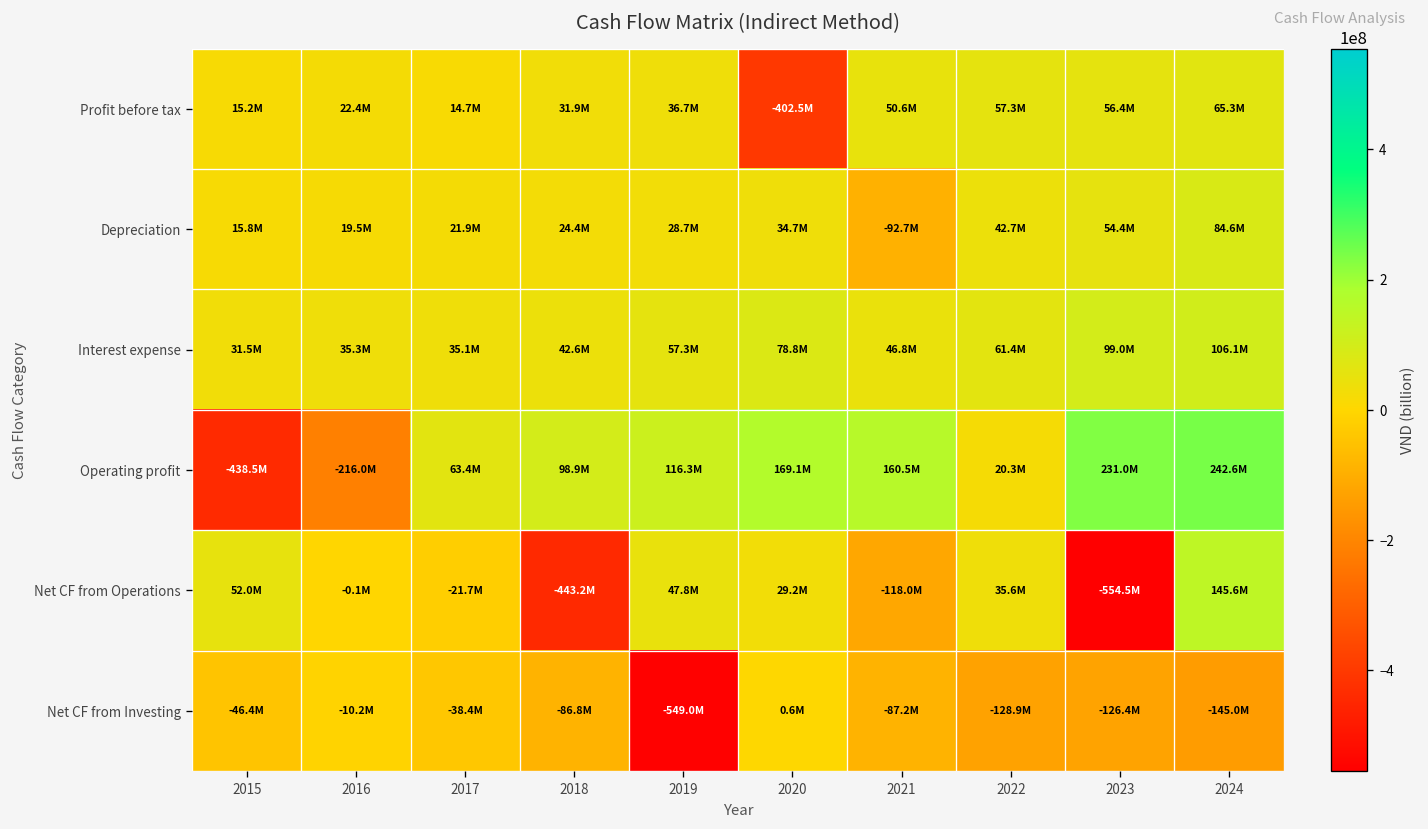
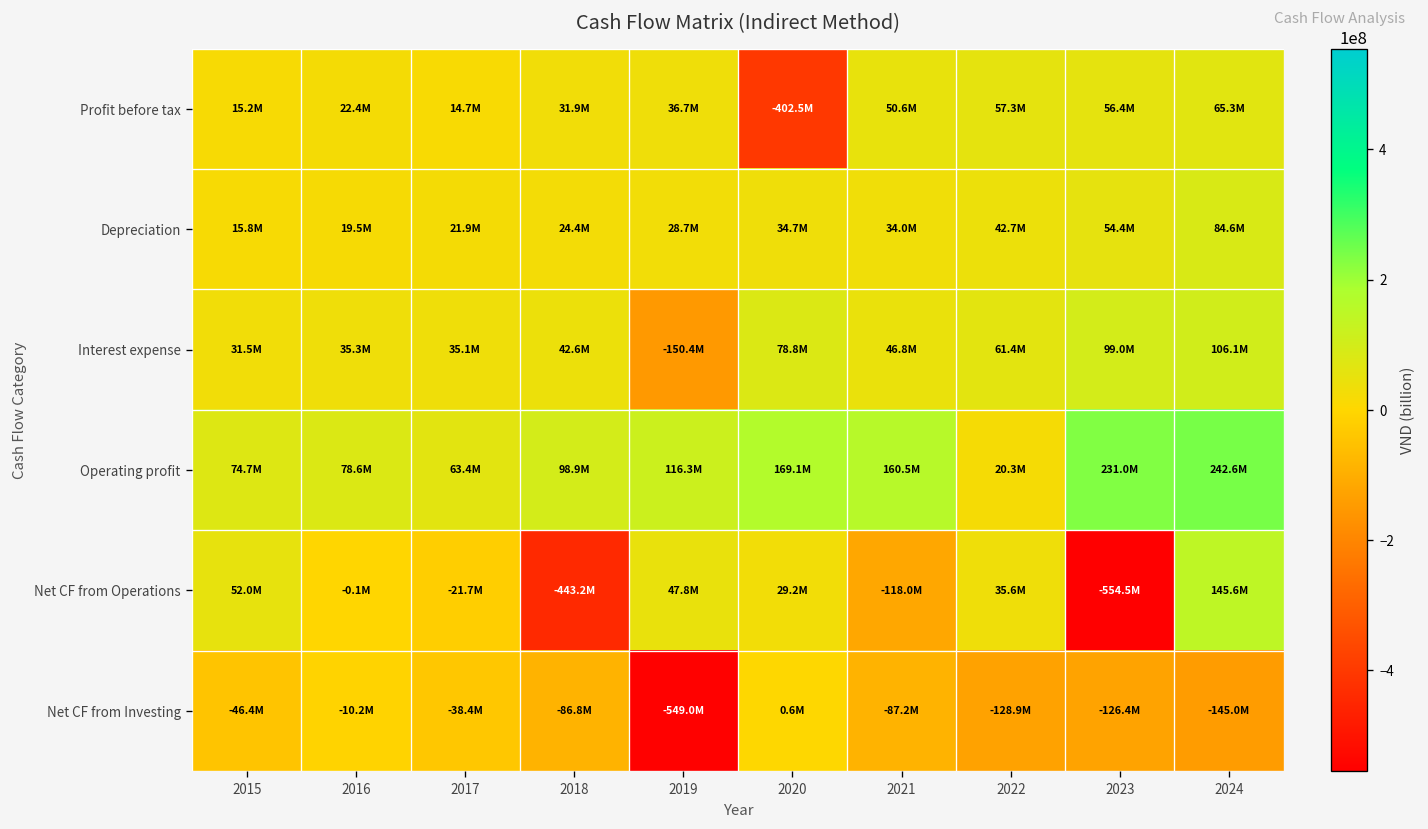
Depreciation, 2021: -92.7M -> 34.0M
Interest expense, 2019: 57.3M -> -150.4M
Operating profit, 2015: -438.5M -> 74.7M
Operating profit, 2016: -216.0M -> 78.6M
